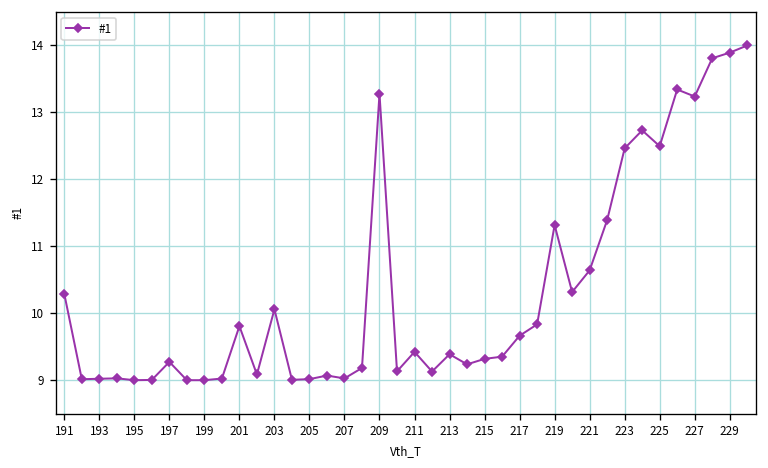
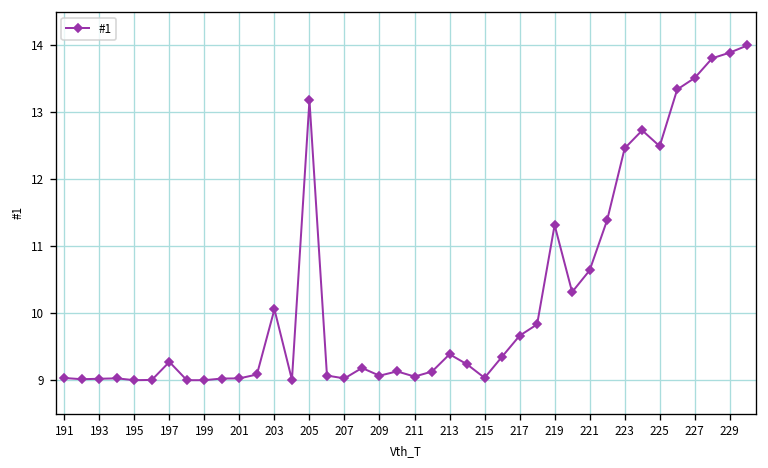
191: 10.3 -> 9.0
201: 9.8 -> 9.0
205: 9.0 -> 13.2
209: 13.3 -> 9.1
211: 9.4 -> 9.1
215: 9.3 -> 9.0
227: 13.2 -> 13.5
